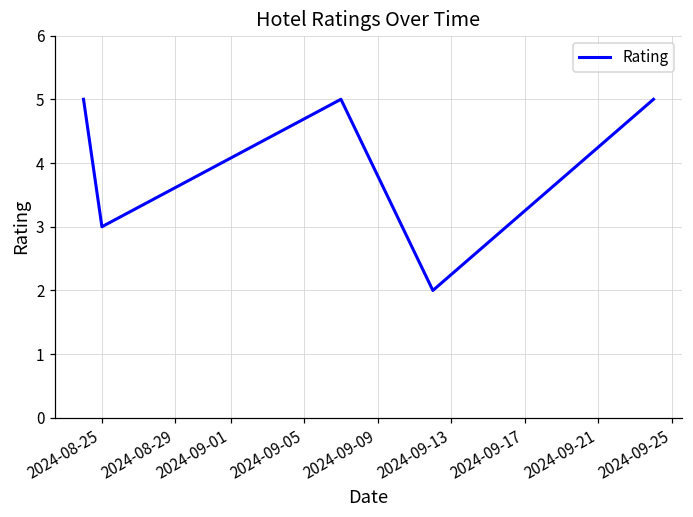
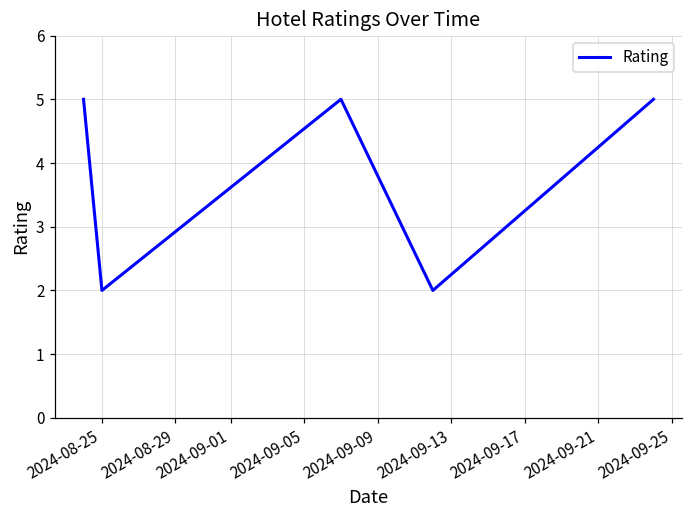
2024-08-25: 3 -> 2
